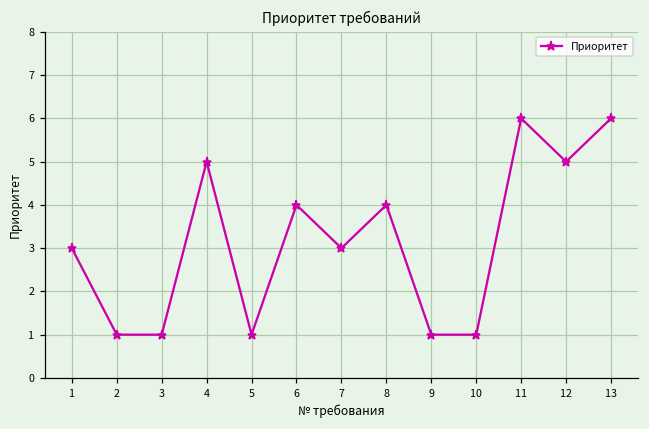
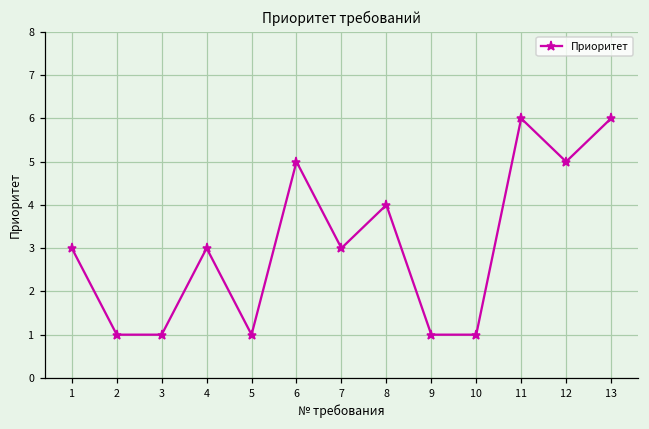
4: 5 -> 3
6: 4 -> 5
